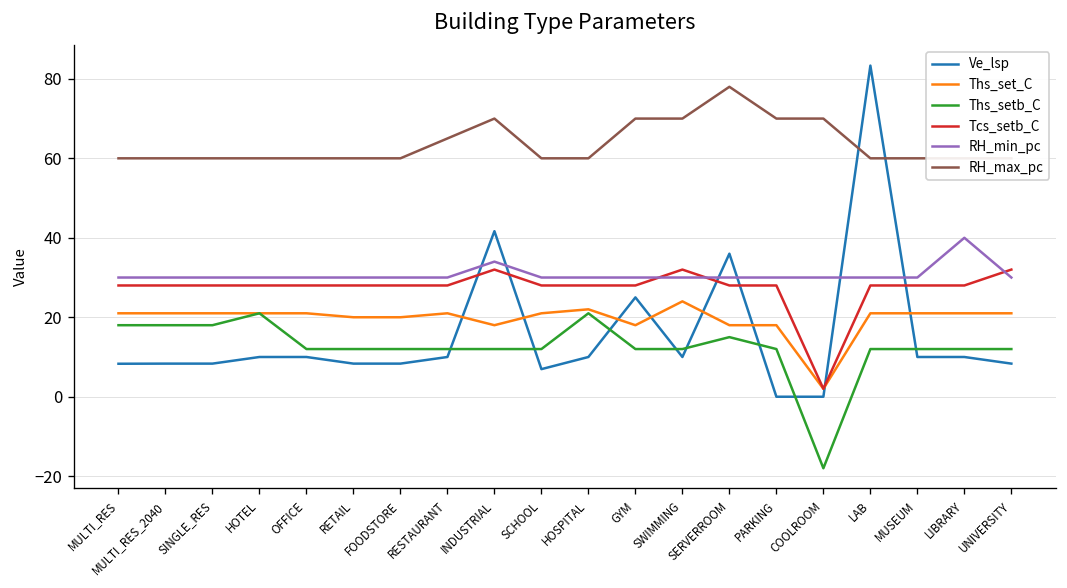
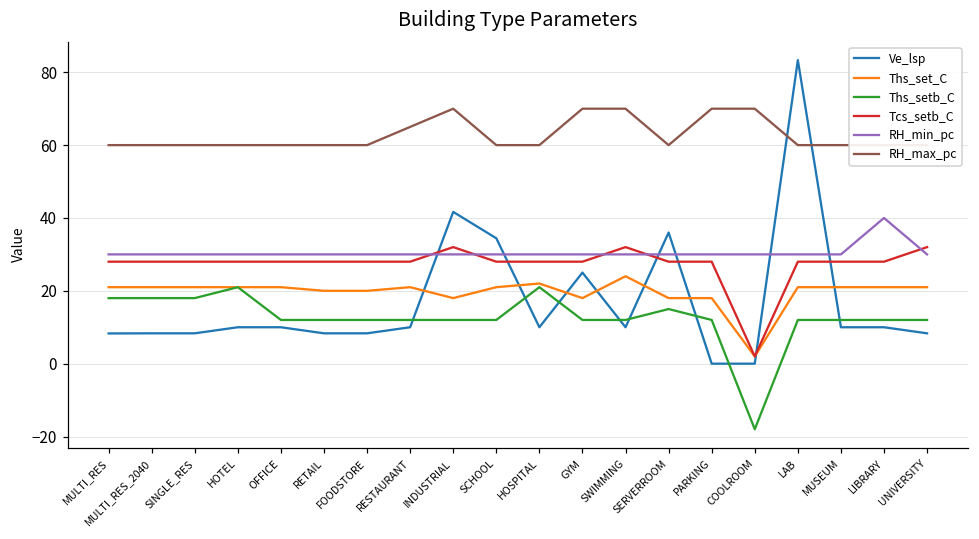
RH_min_pc, INDUSTRIAL: 34 -> 30
Ve_lsp, SCHOOL: 7 -> 34
RH_max_pc, SERVERROOM: 78 -> 60
